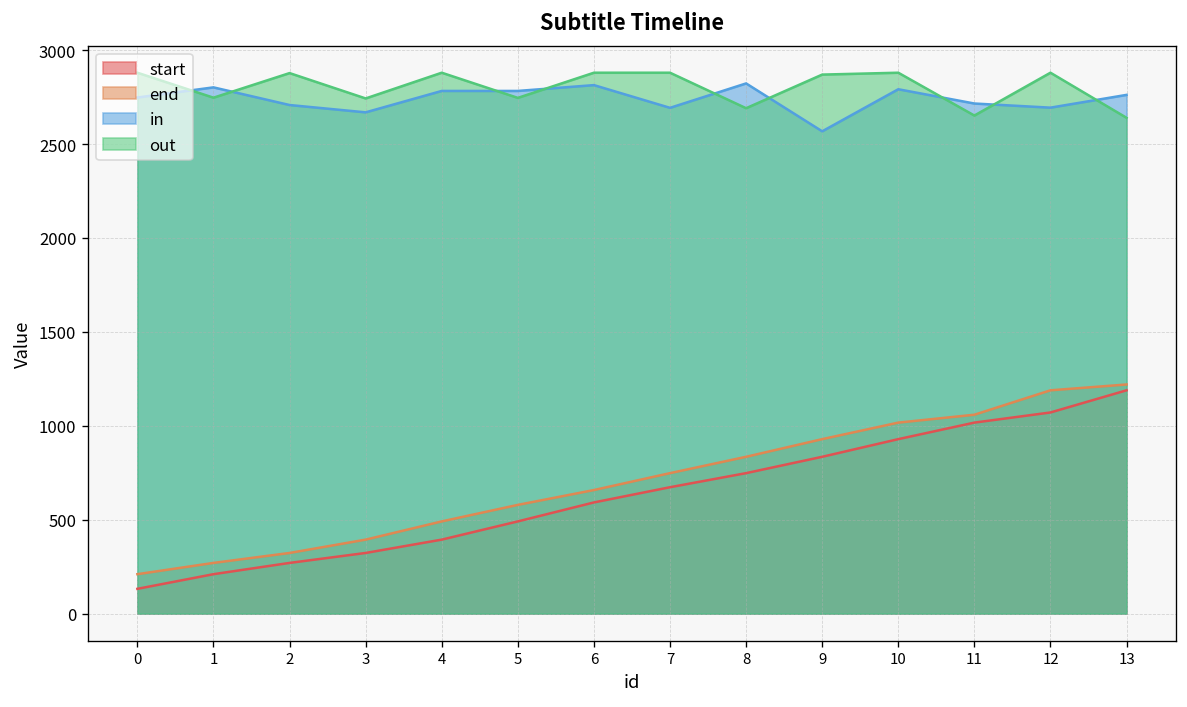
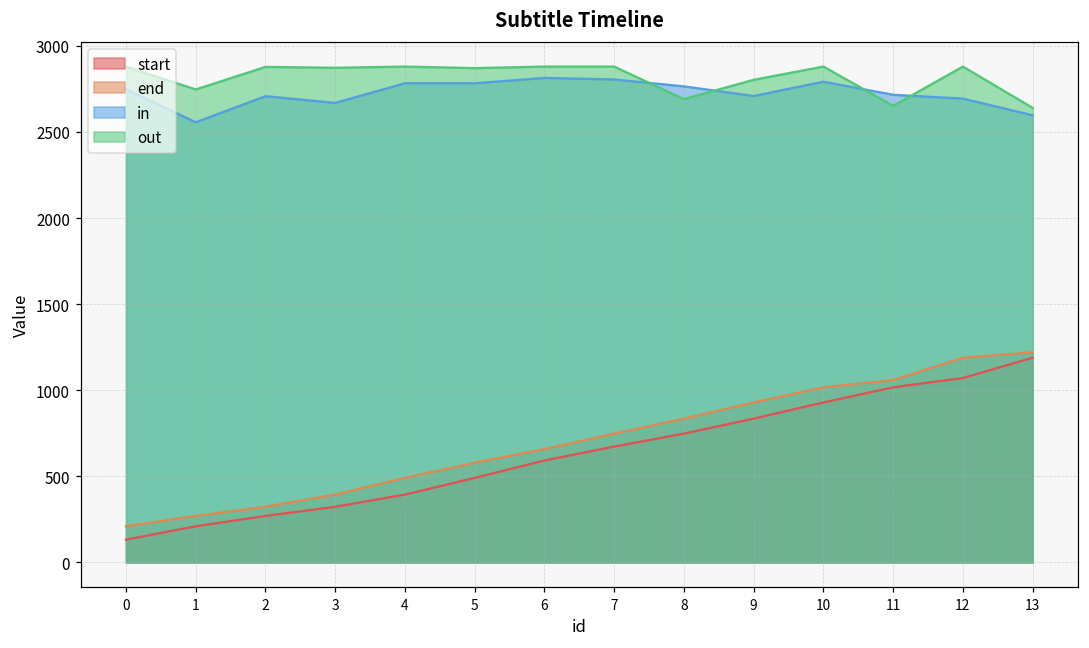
in, 1: 2800 -> 2560
out, 3: 2740 -> 2870
out, 5: 2750 -> 2870
in, 7: 2690 -> 2810
in, 8: 2820 -> 2770
in, 9: 2570 -> 2710
out, 9: 2870 -> 2800
in, 13: 2760 -> 2600
